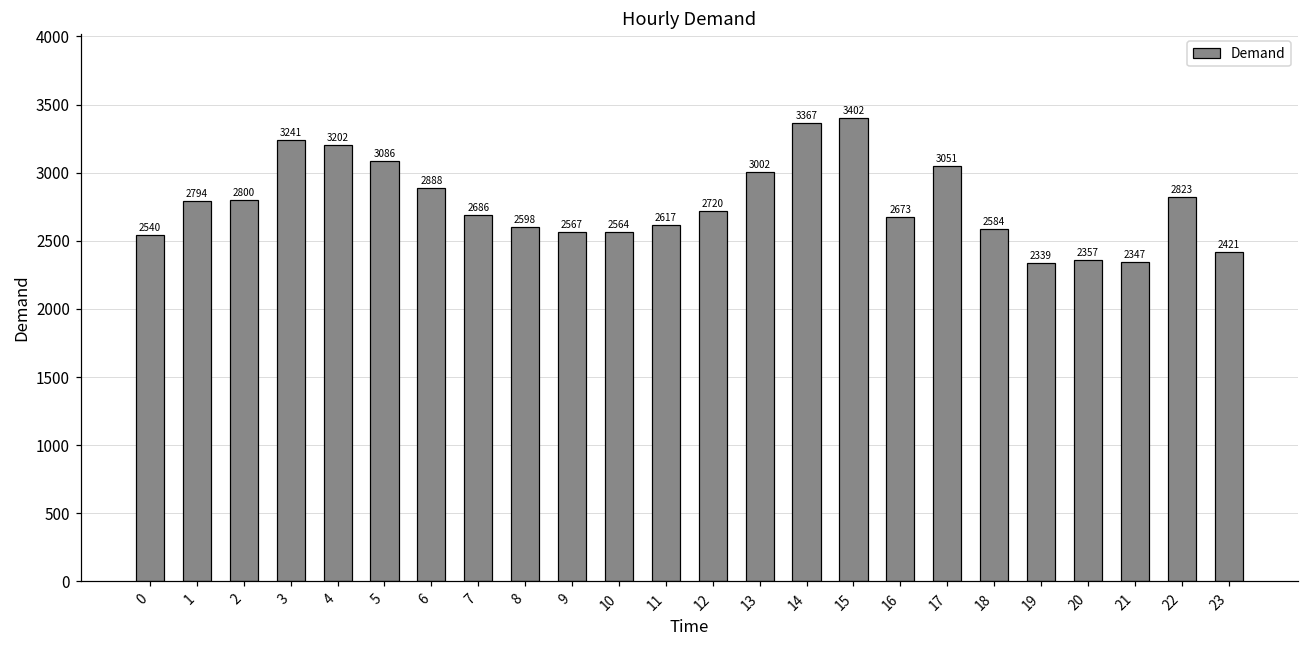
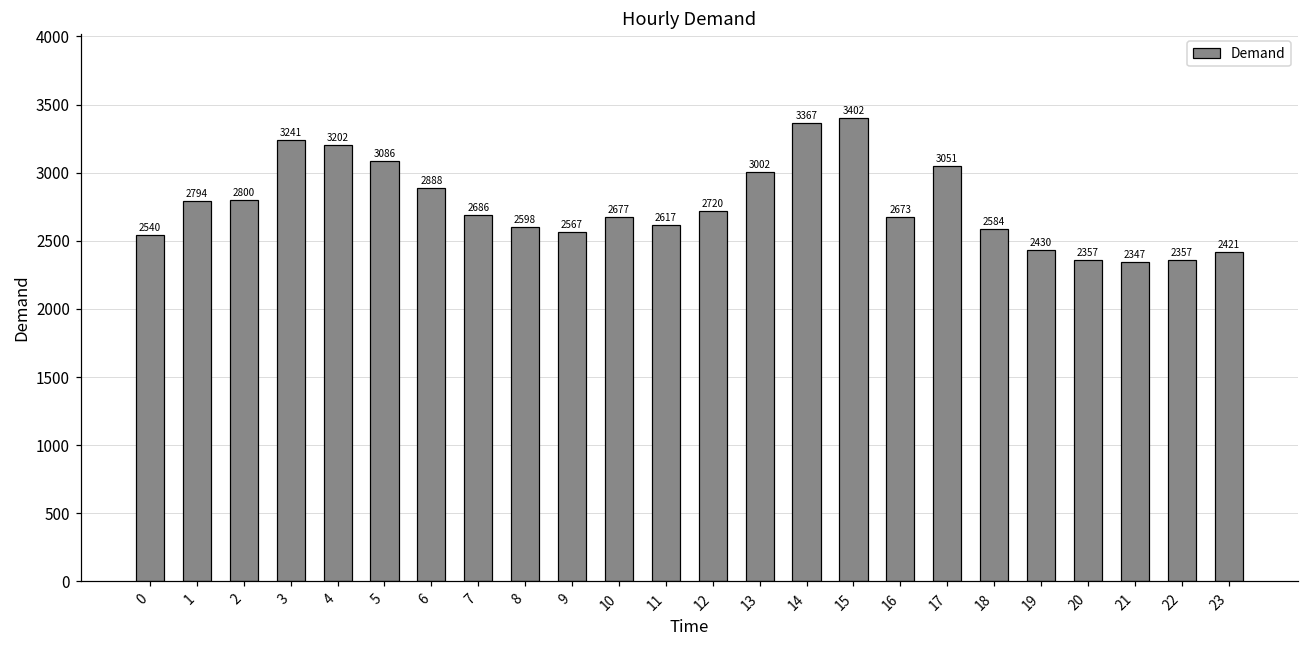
10: 2564 -> 2677
19: 2339 -> 2430
22: 2823 -> 2357
